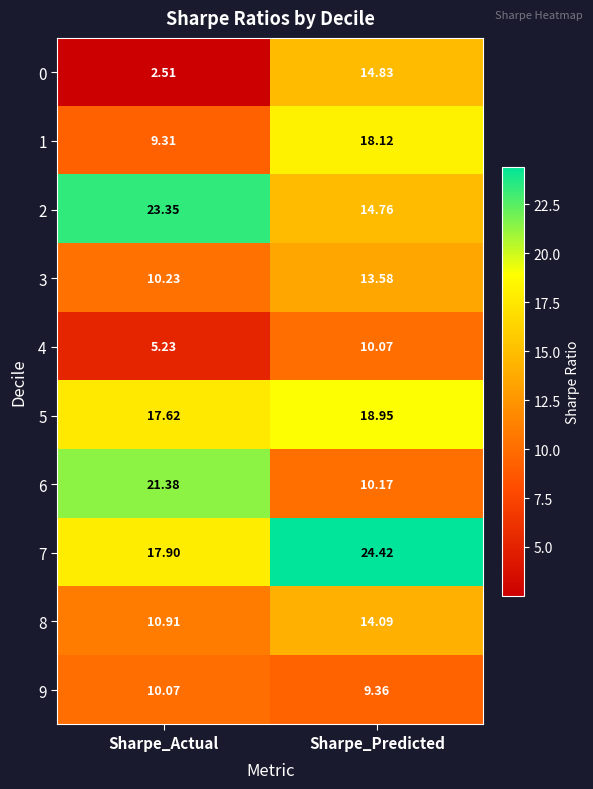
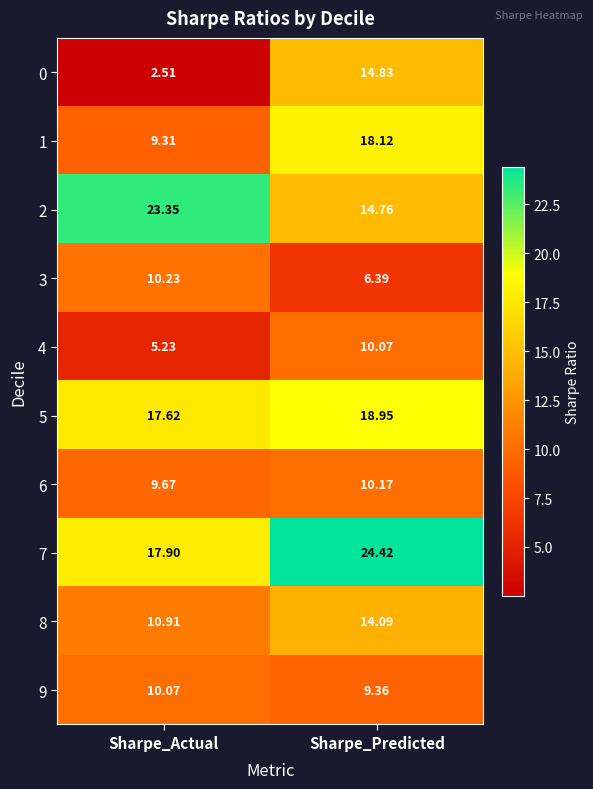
3, Sharpe_Predicted: 13.58 -> 6.39
6, Sharpe_Actual: 21.38 -> 9.67
